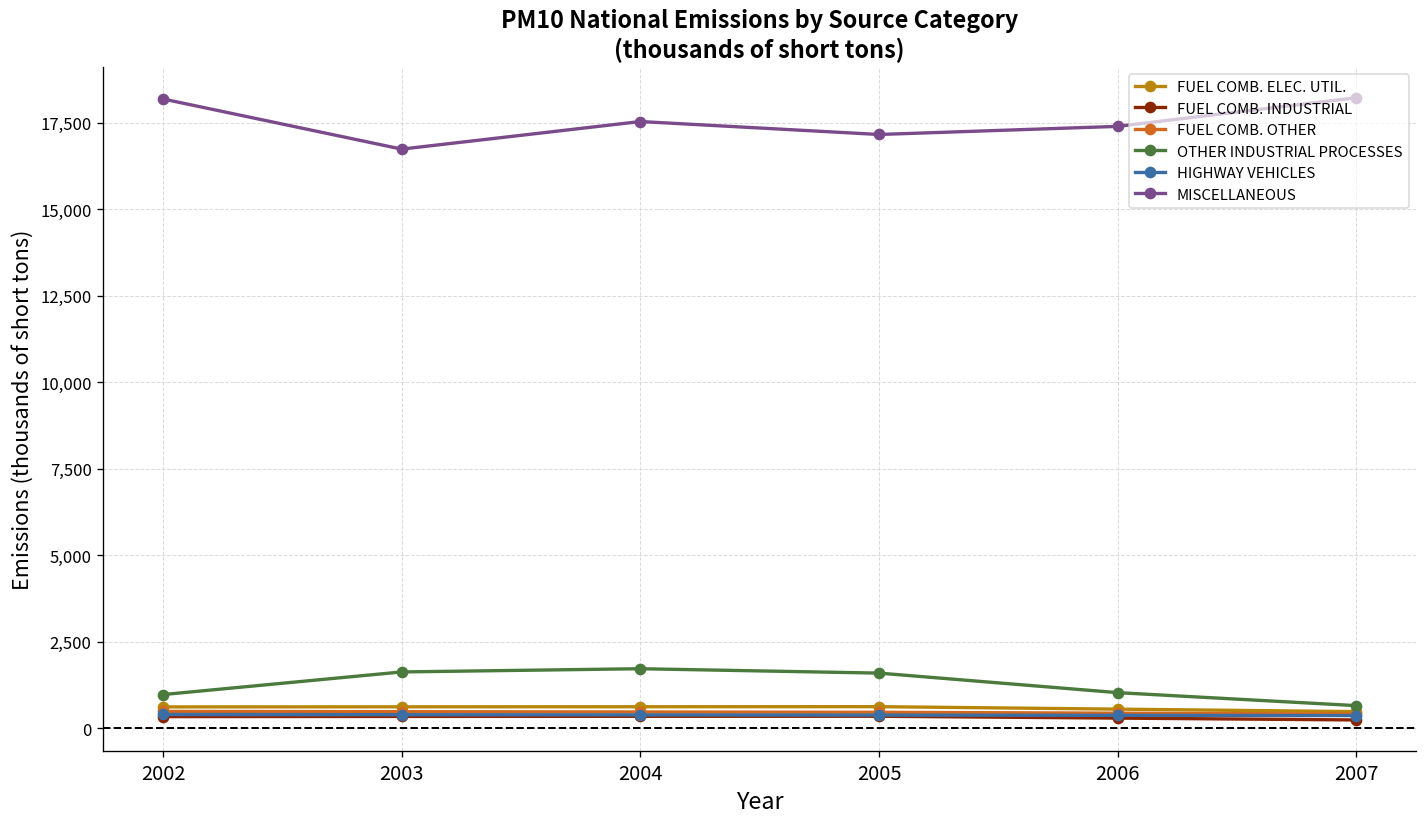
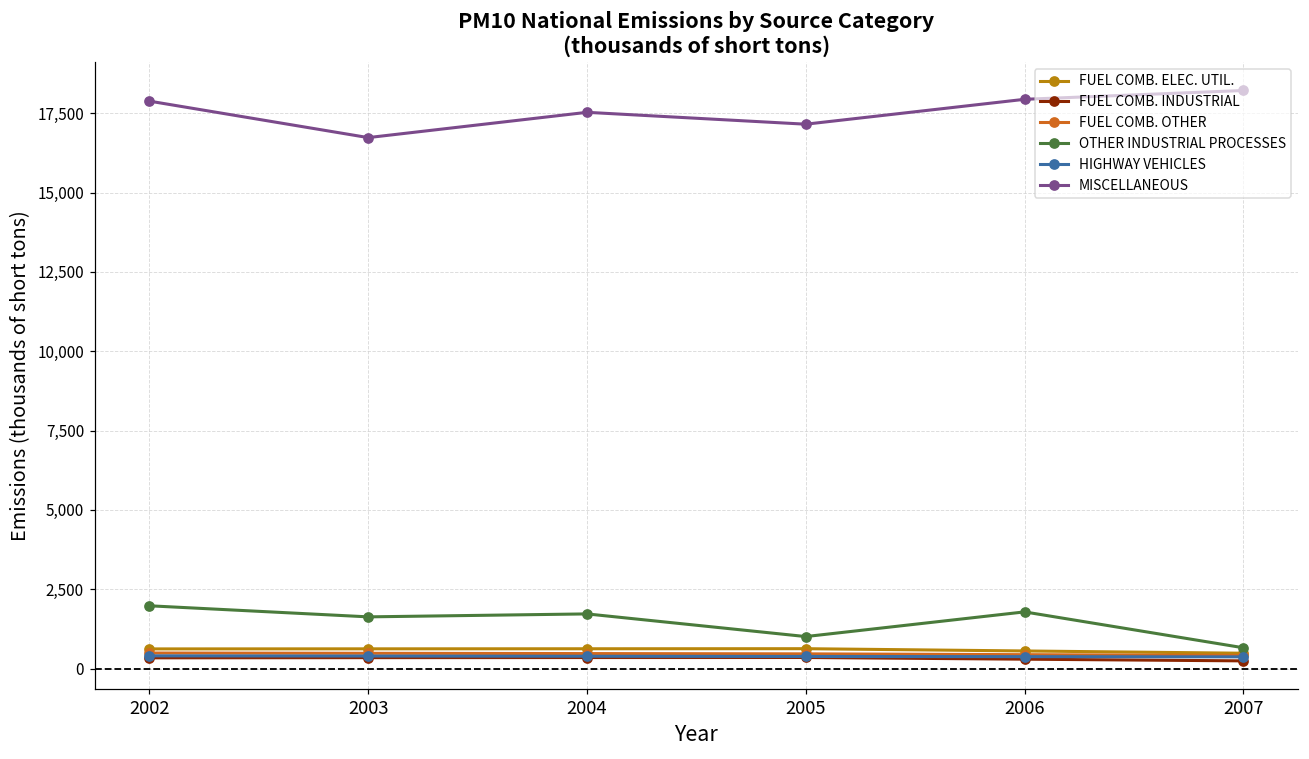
OTHER INDUSTRIAL PROCESSES, 2002: 1,000 -> 2,000
MISCELLANEOUS, 2002: 18,200 -> 17,900
OTHER INDUSTRIAL PROCESSES, 2005: 1,600 -> 1,000
OTHER INDUSTRIAL PROCESSES, 2006: 1,000 -> 1,800
MISCELLANEOUS, 2006: 17,400 -> 17,900
